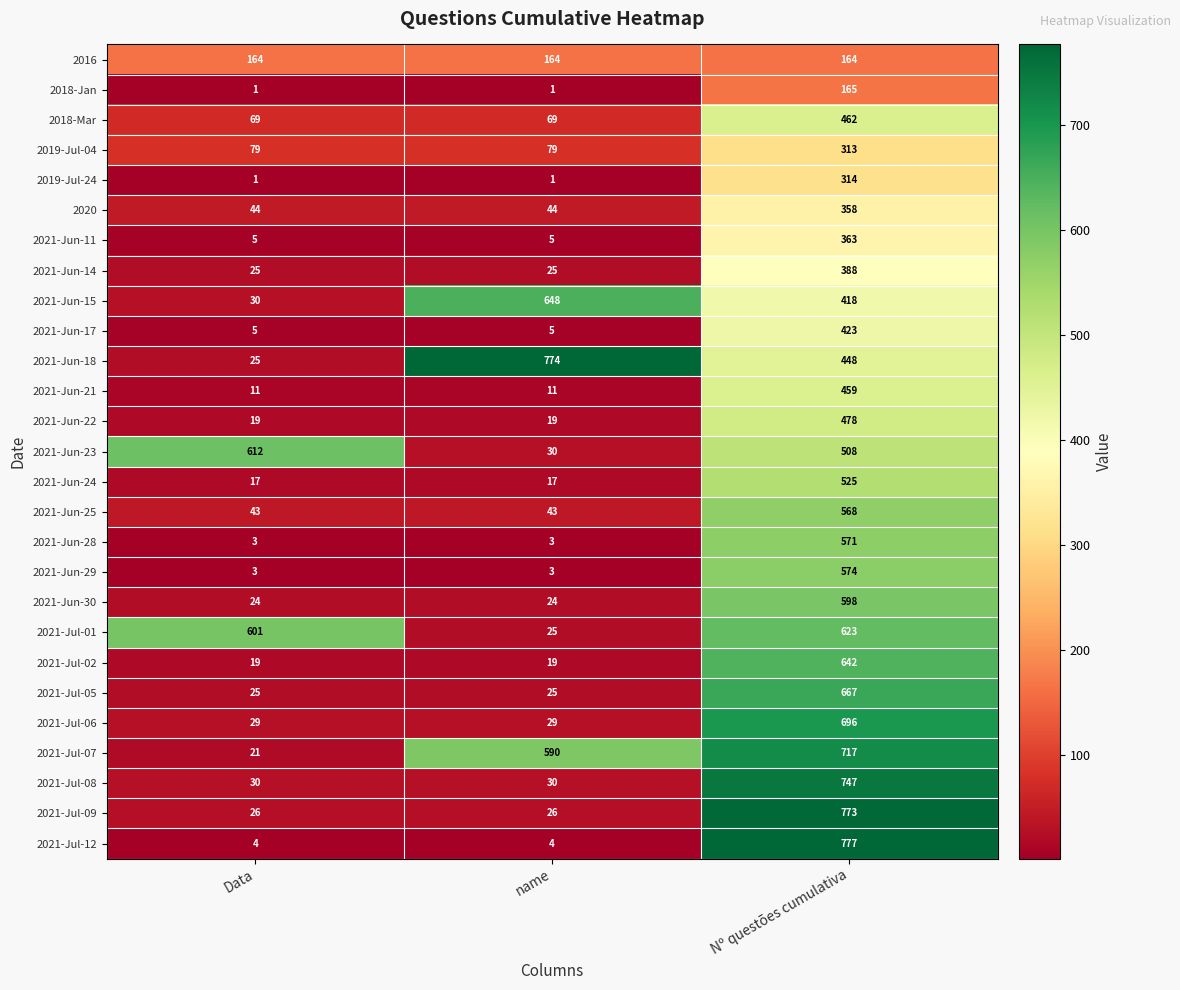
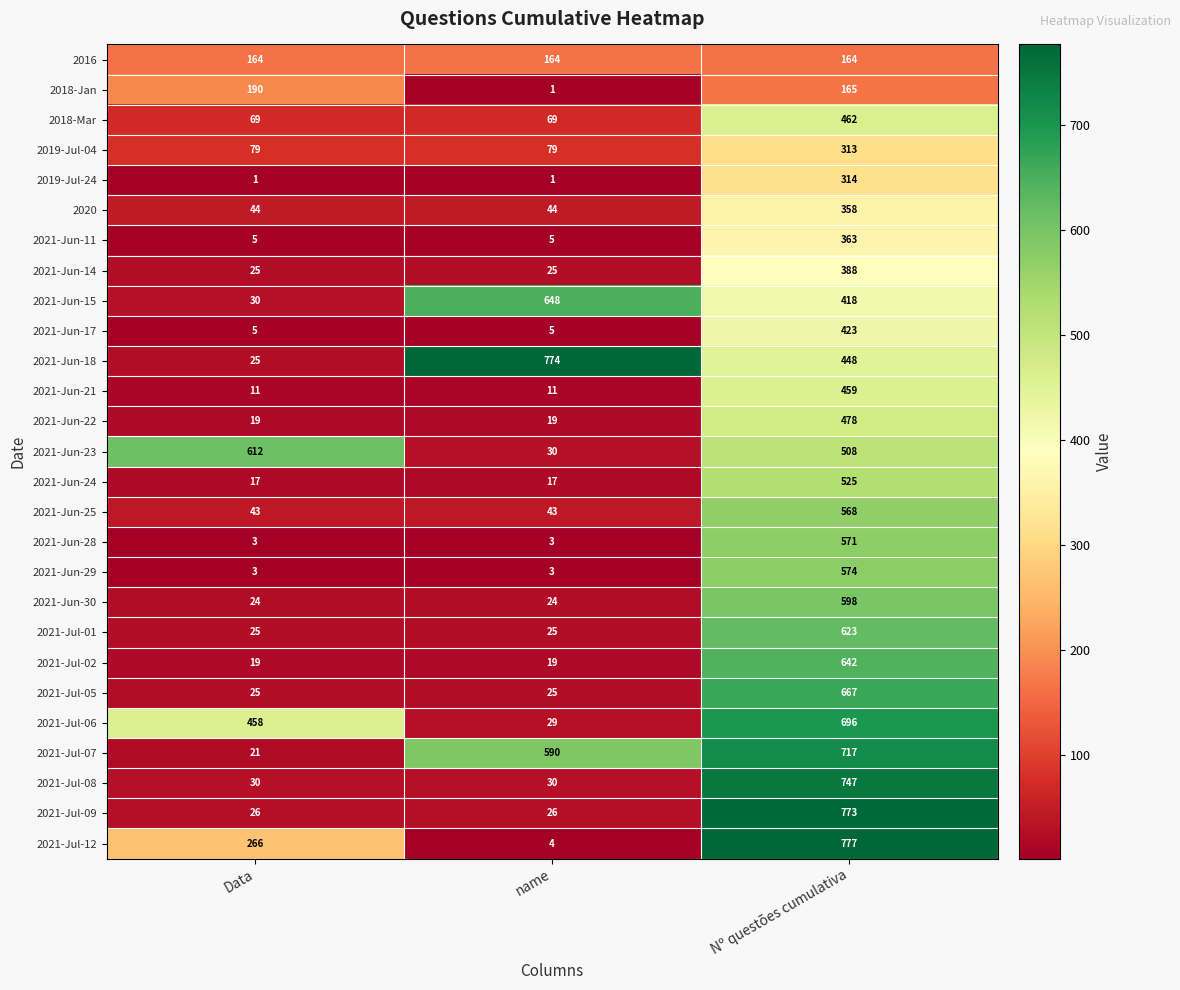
2018-Jan, Data: 1 -> 190
2021-Jul-01, Data: 601 -> 25
2021-Jul-06, Data: 29 -> 458
2021-Jul-12, Data: 4 -> 266
